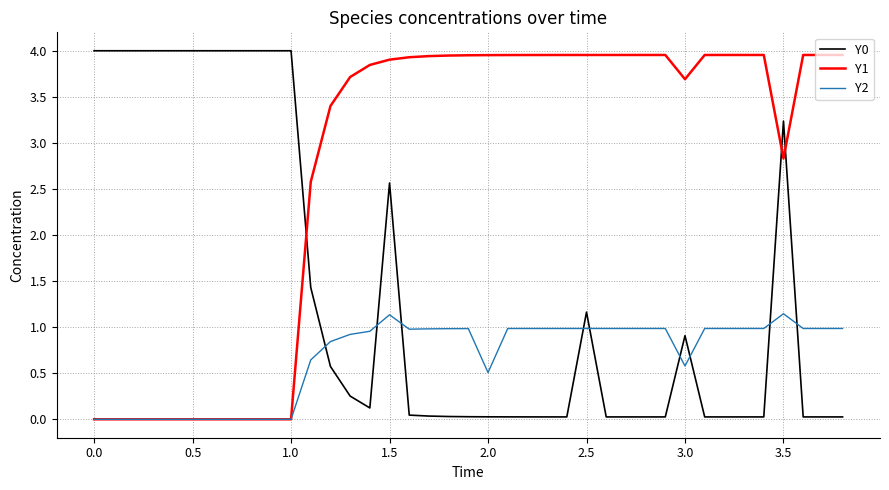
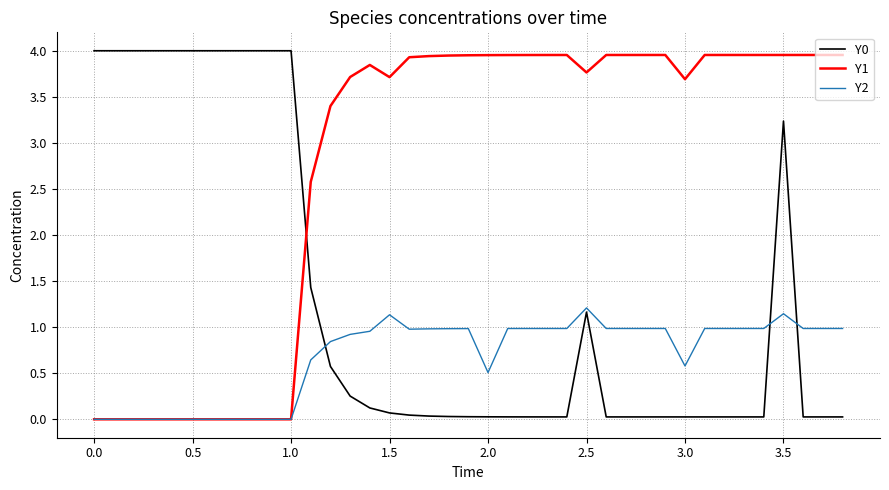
Y0, 1.5: 2.6 -> 0.1
Y1, 1.5: 3.9 -> 3.7
Y1, 2.5: 4.0 -> 3.8
Y2, 2.5: 1.0 -> 1.2
Y0, 3.0: 0.9 -> 0.0
Y1, 3.5: 2.8 -> 4.0
